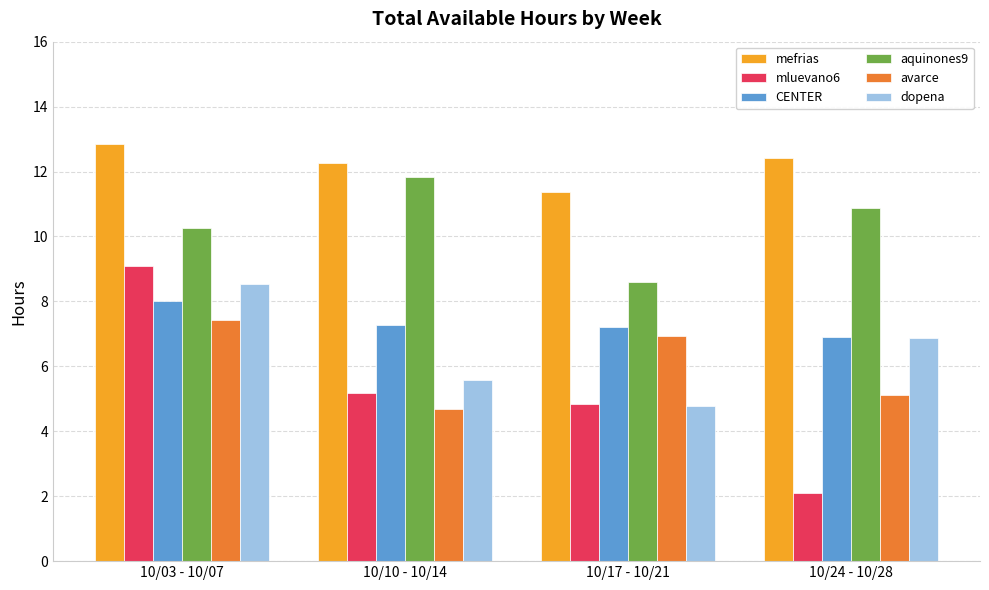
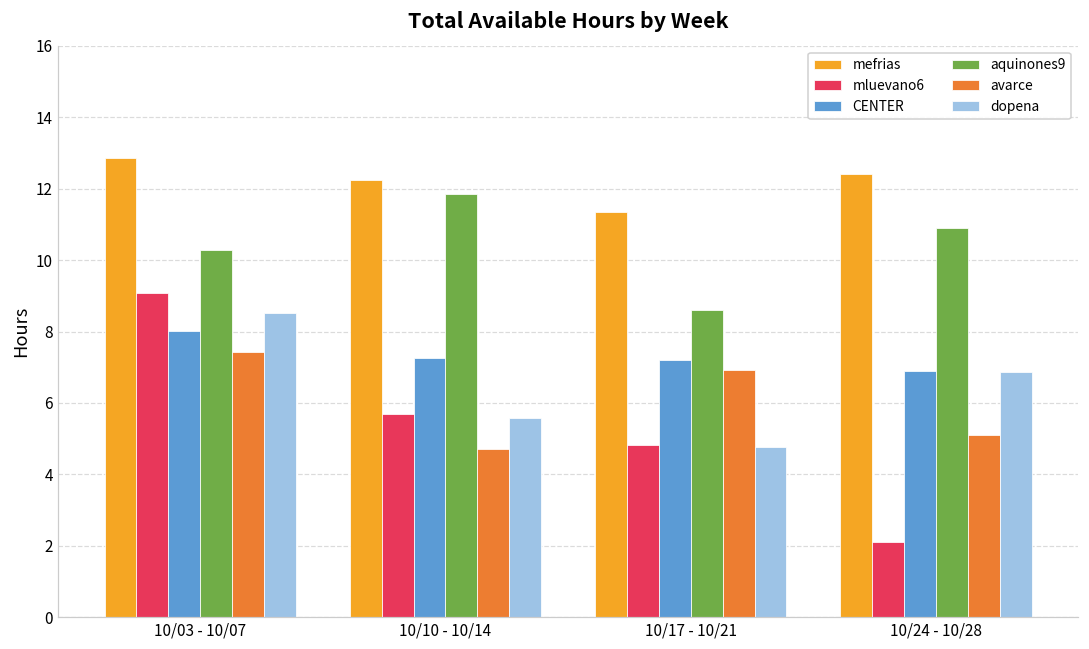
mluevano6, 10/10 - 10/14: 5.2 -> 5.7
